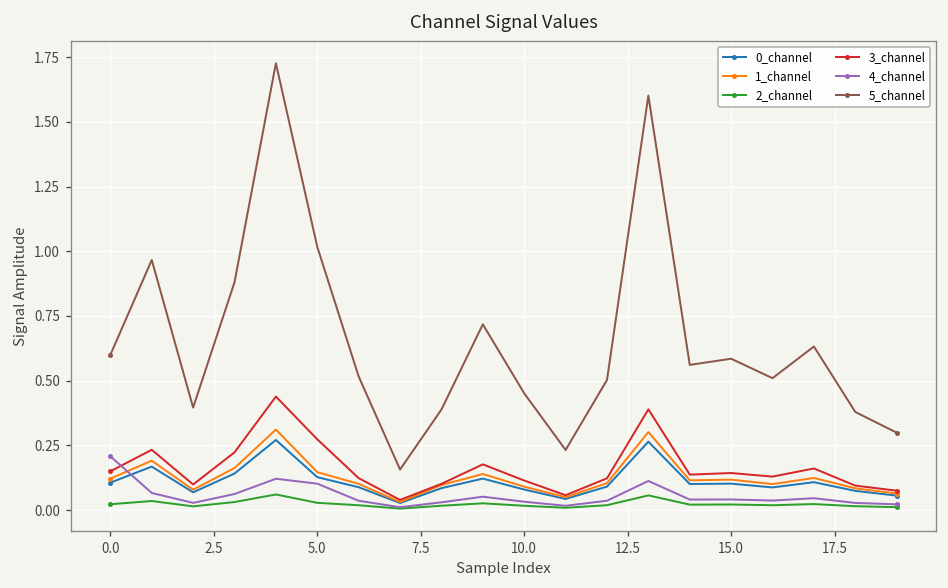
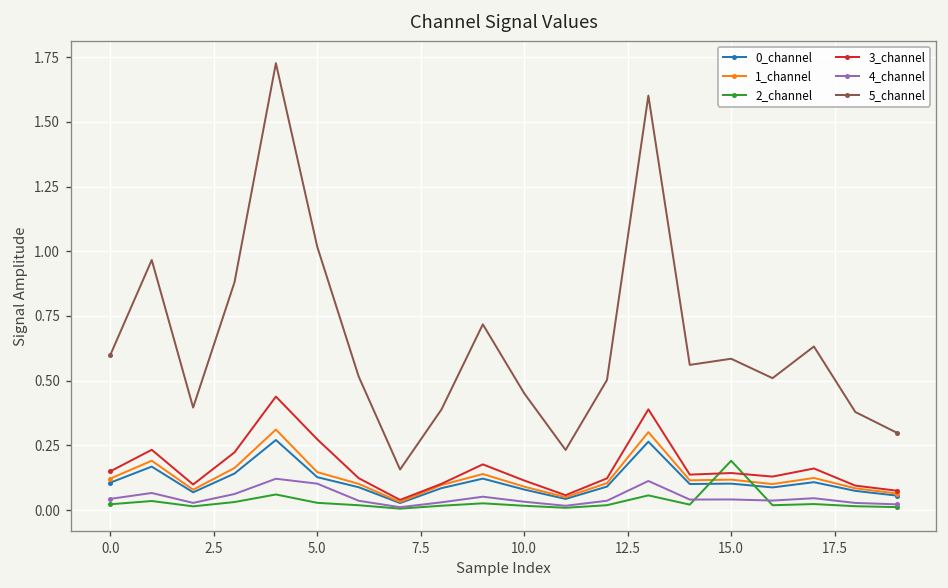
4_channel, 0.0: 0.21 -> 0.04
2_channel, 15.0: 0.02 -> 0.19
